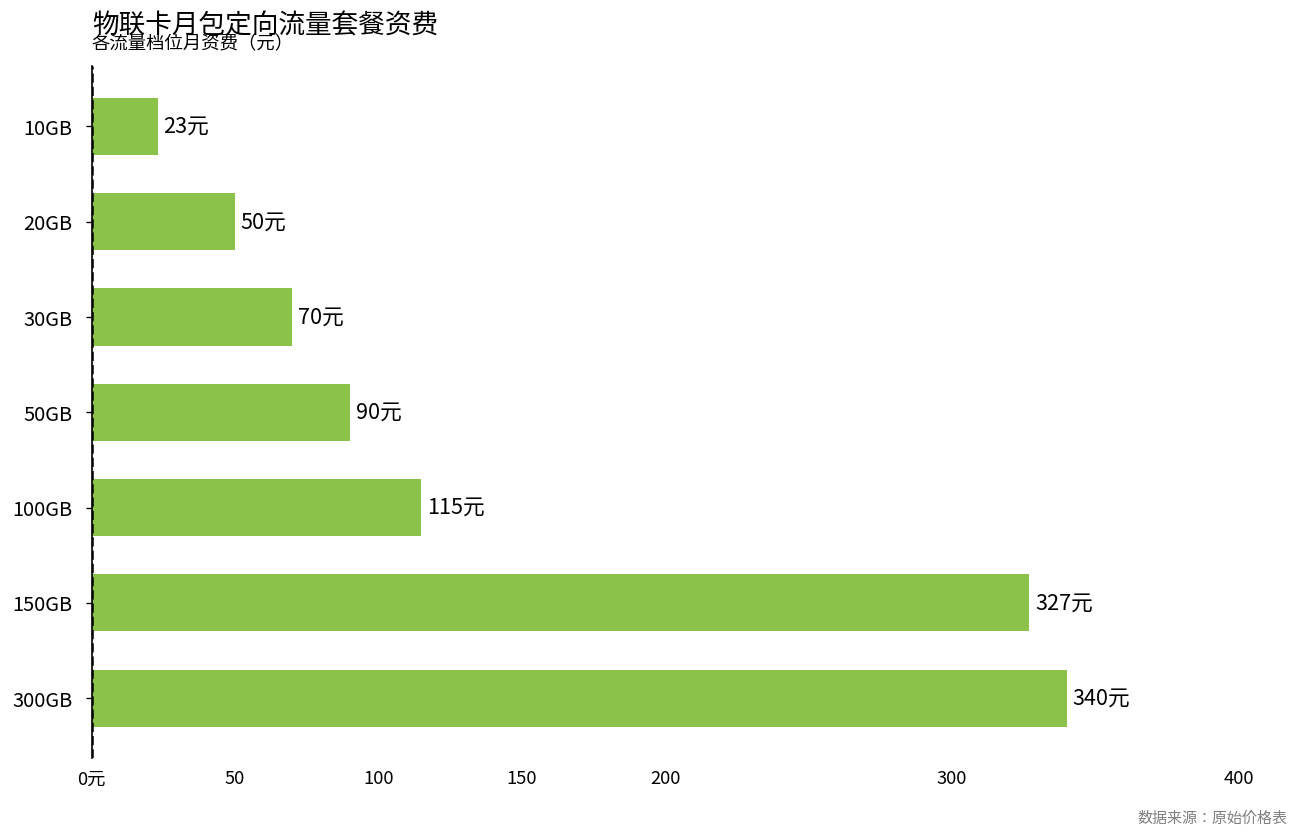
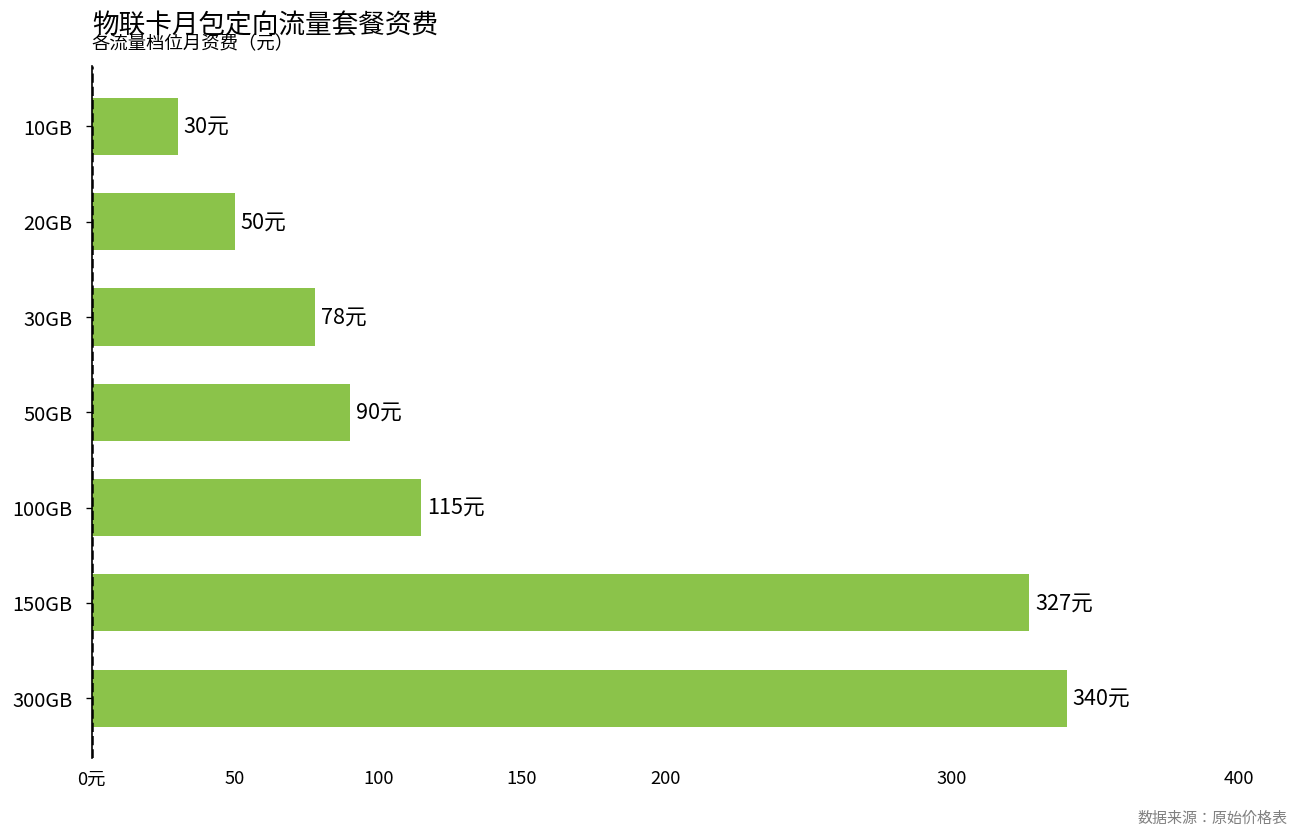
10GB: 23元 -> 30元
30GB: 70元 -> 78元
